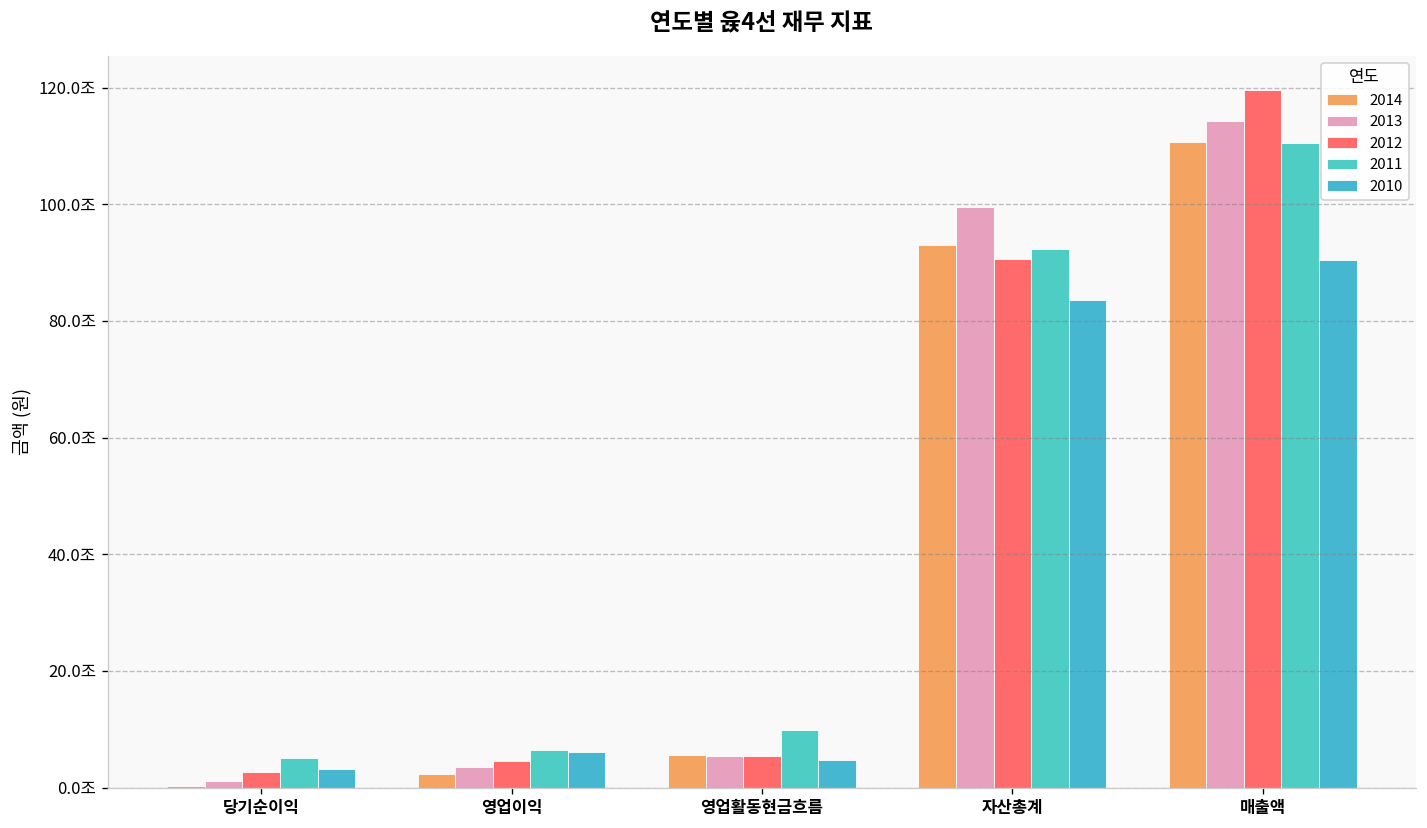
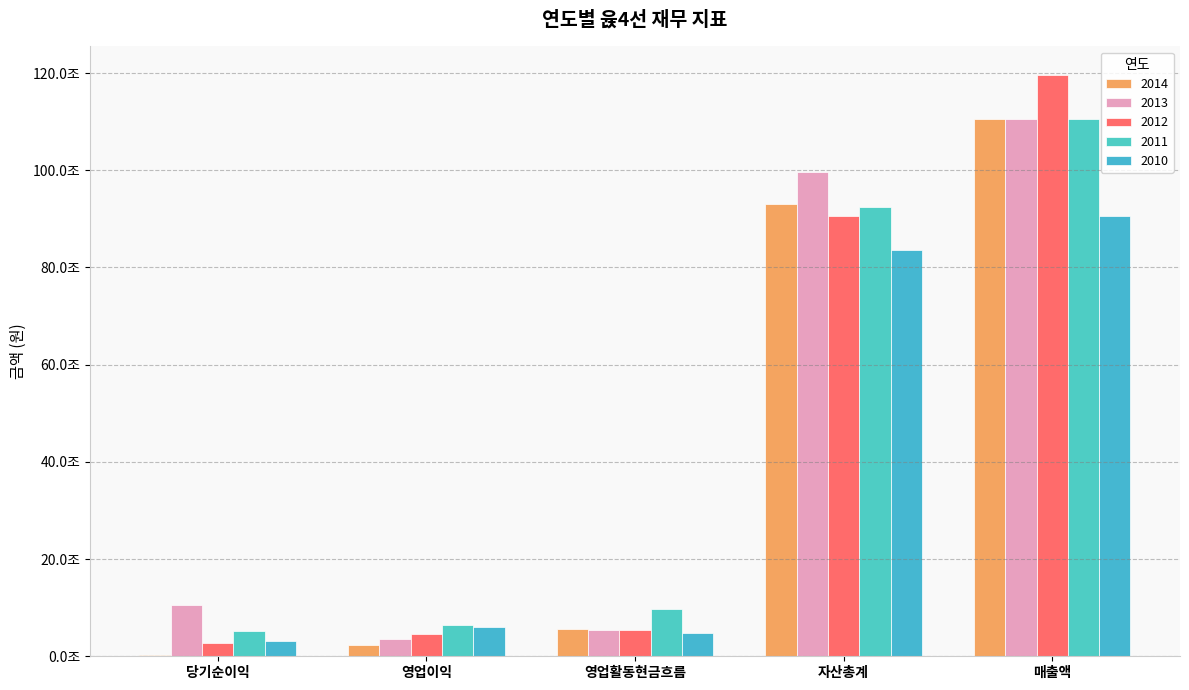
2013, 당기순이익: 1조 -> 11조
2013, 매출액: 114조 -> 111조
